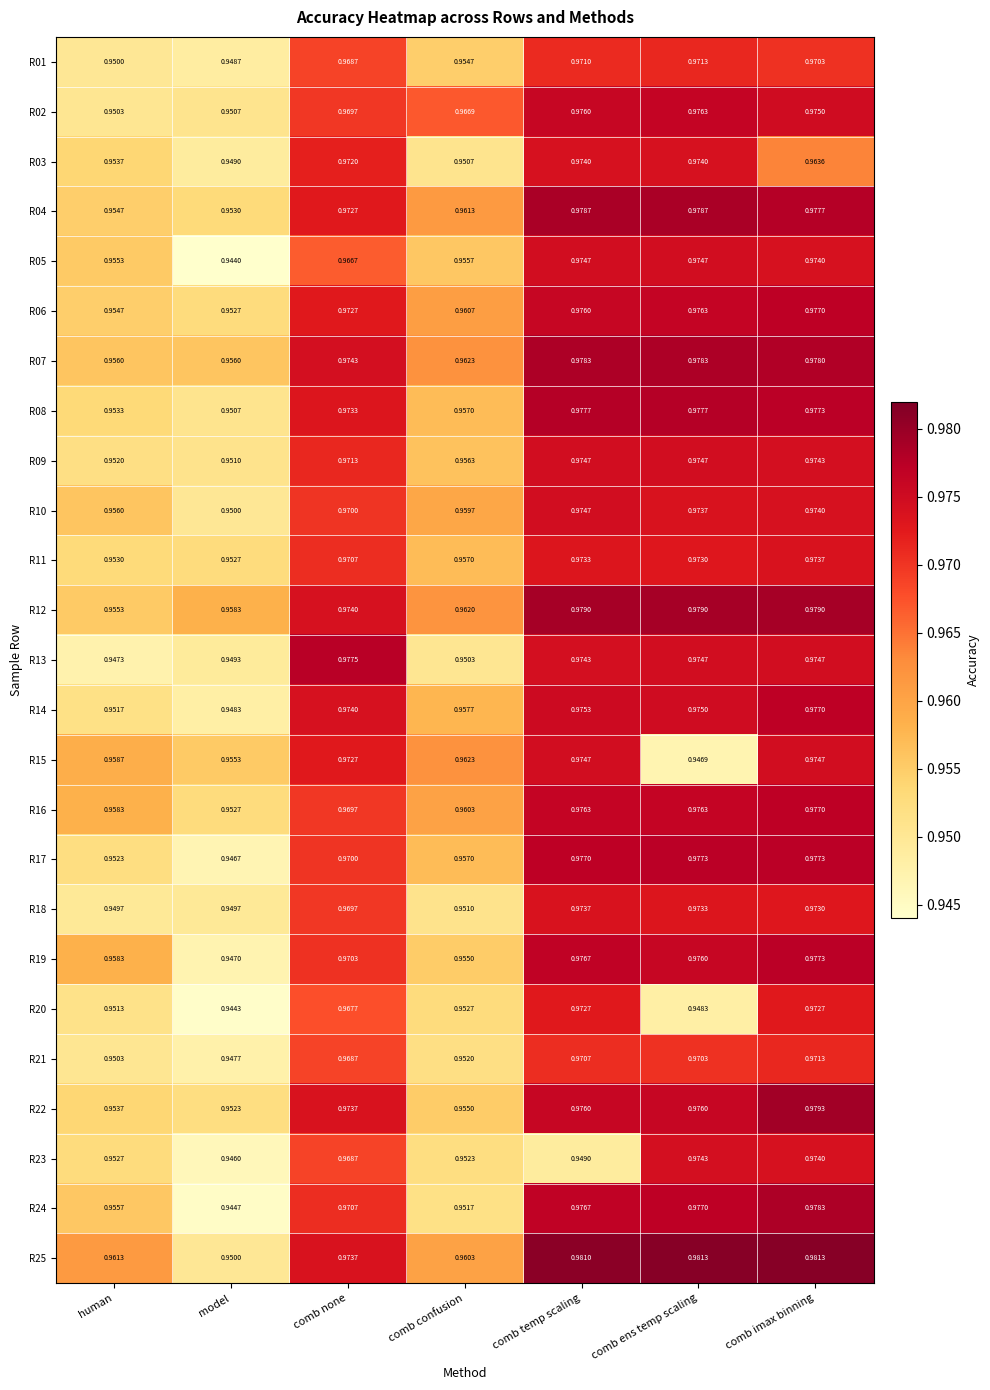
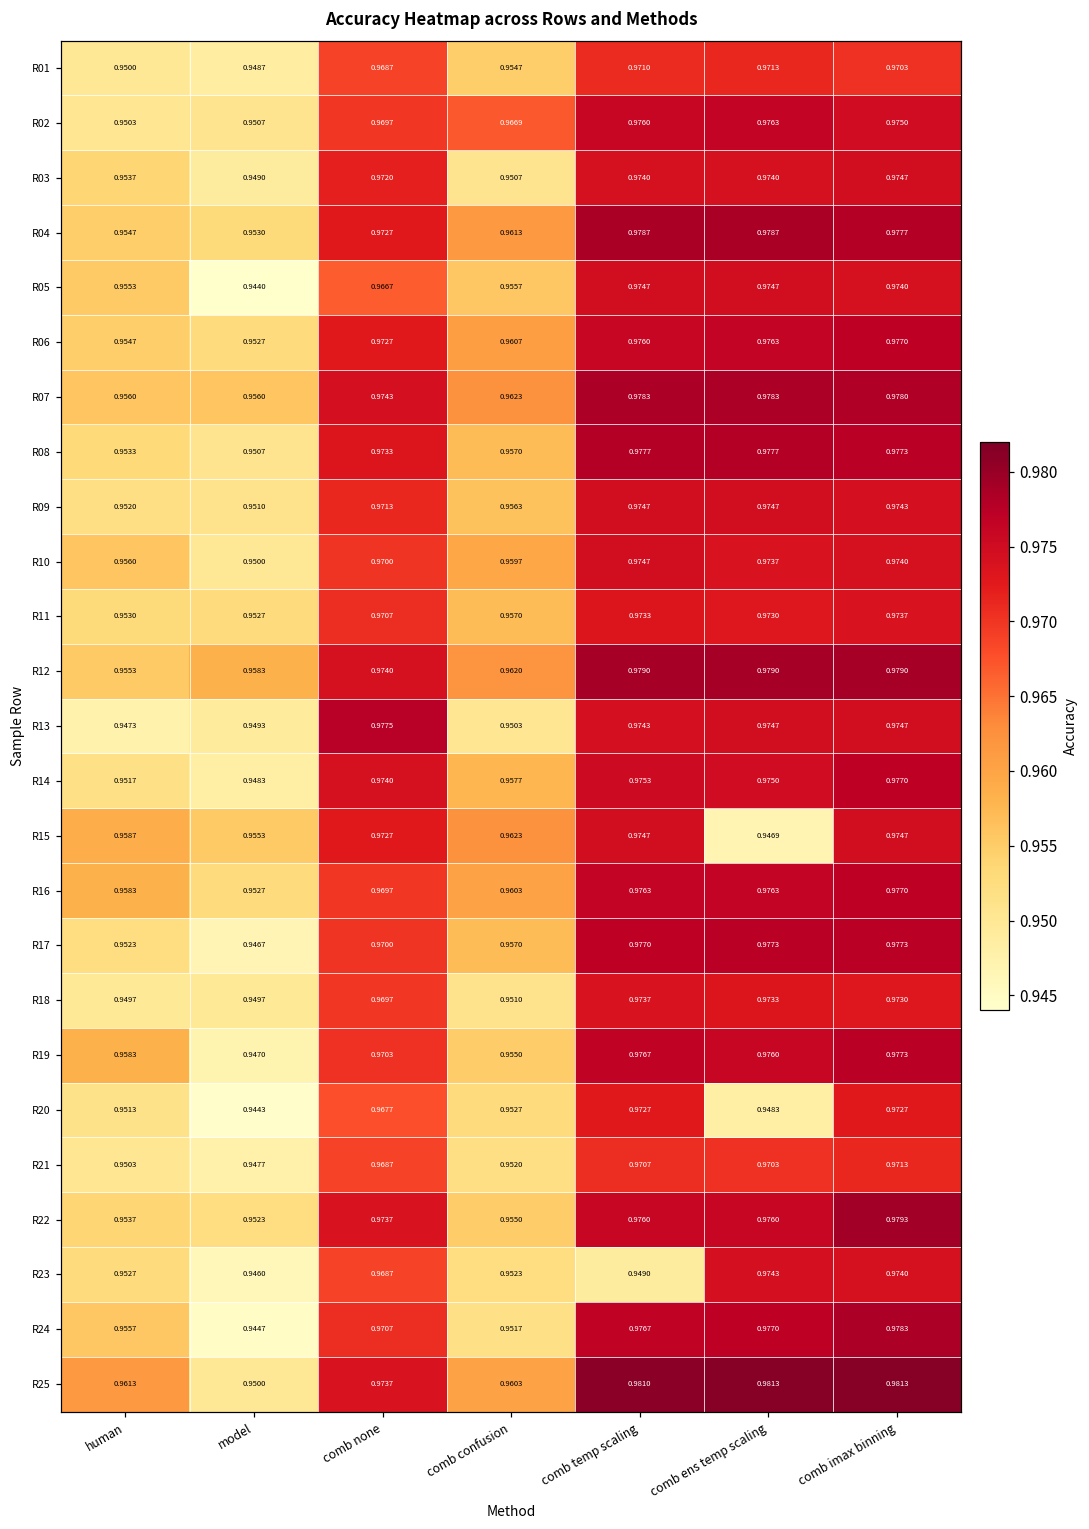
R03, comb imax binning: 0.9636 -> 0.9747
